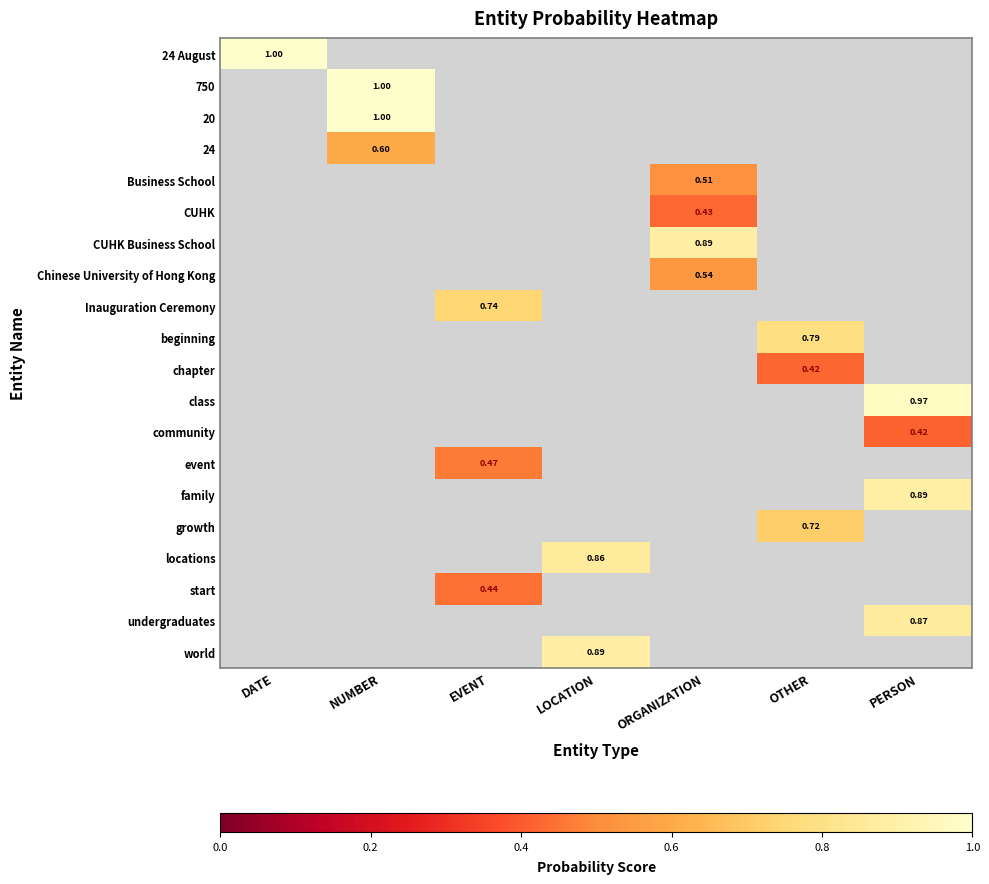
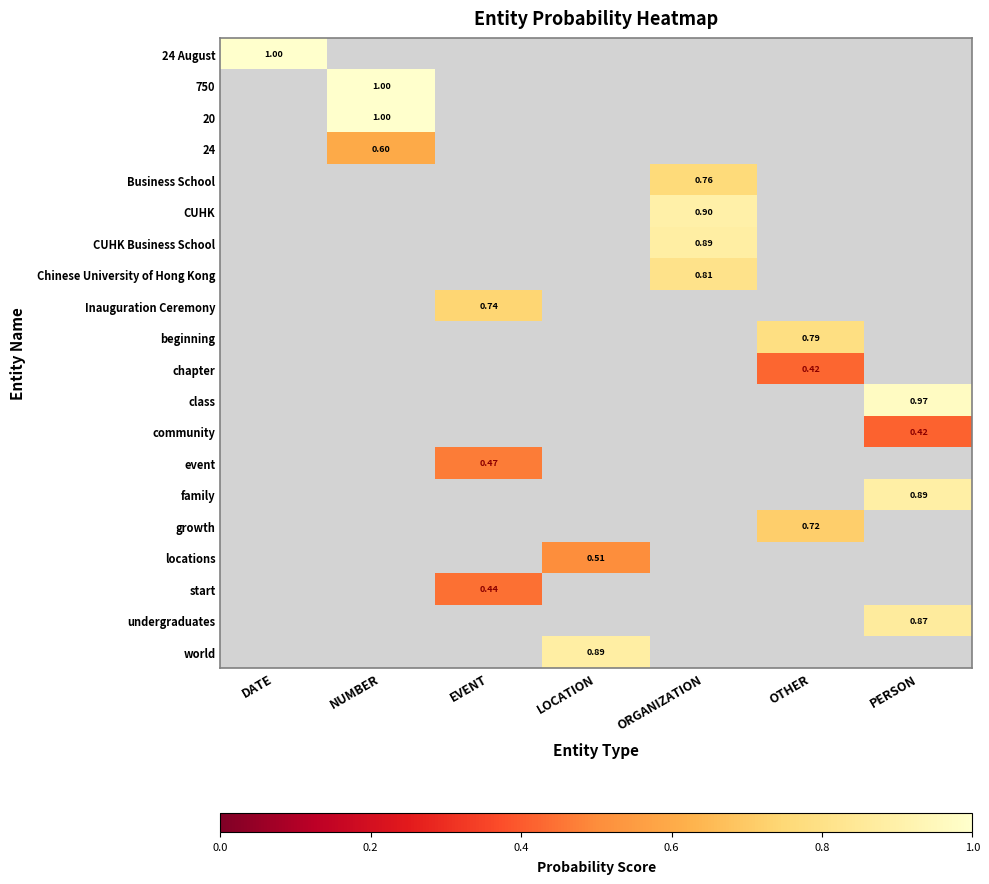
Business School, ORGANIZATION: 0.51 -> 0.76
CUHK, ORGANIZATION: 0.43 -> 0.90
Chinese University of Hong Kong, ORGANIZATION: 0.54 -> 0.81
locations, LOCATION: 0.86 -> 0.51
